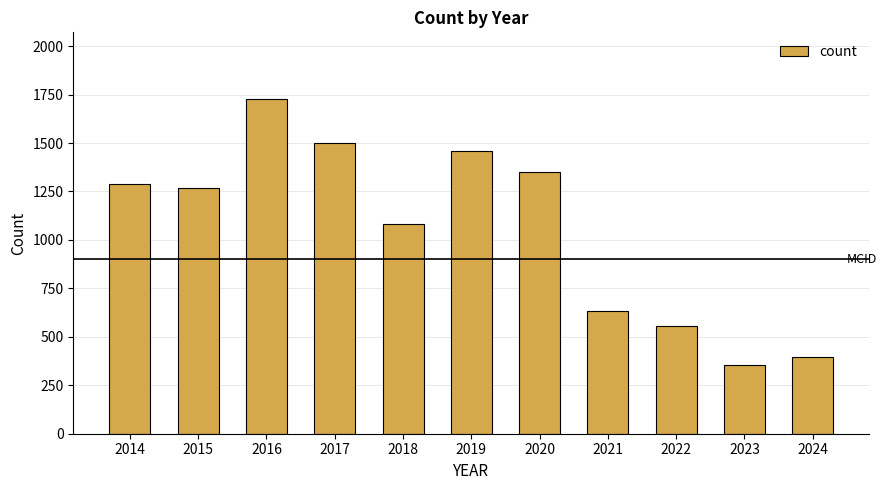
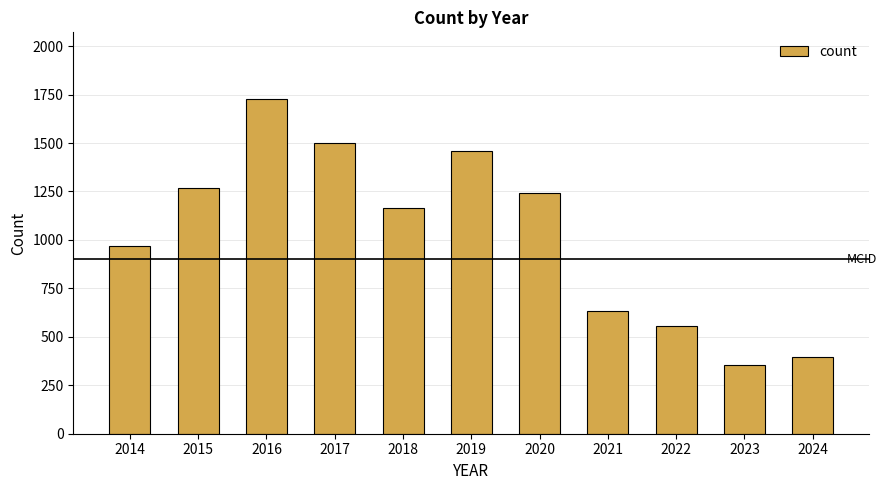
2014: 1290 -> 970
2018: 1080 -> 1170
2020: 1350 -> 1240
